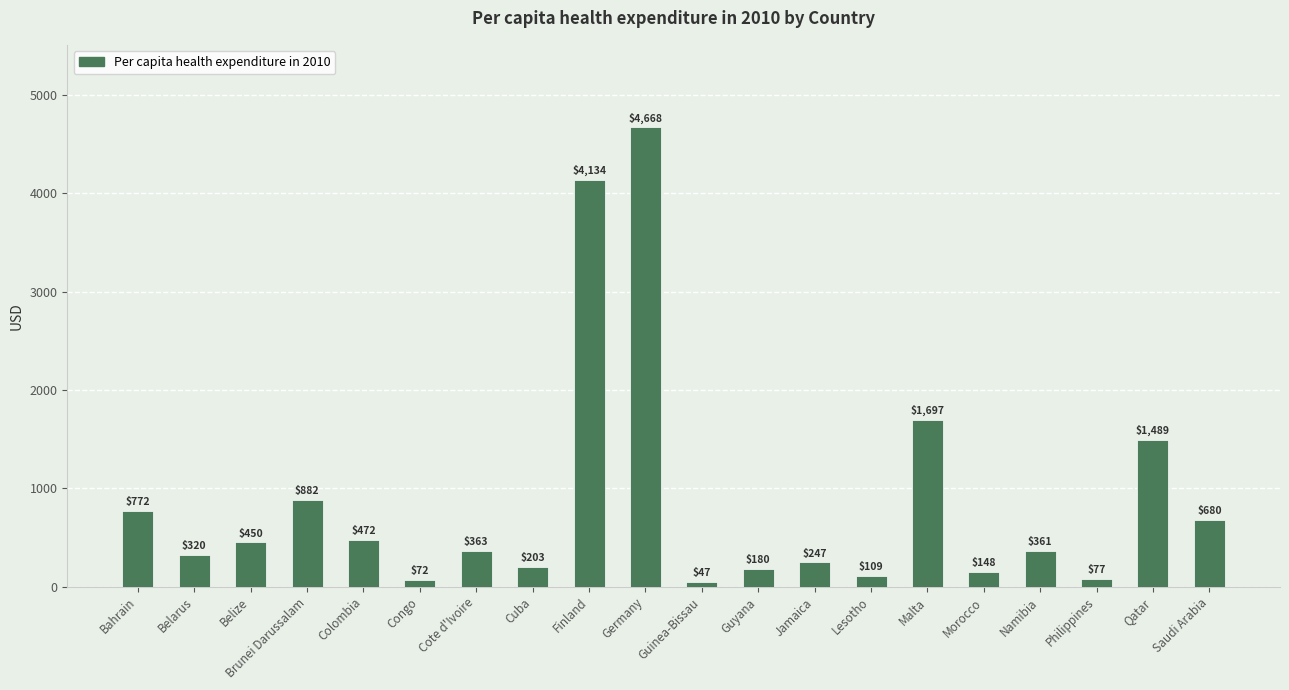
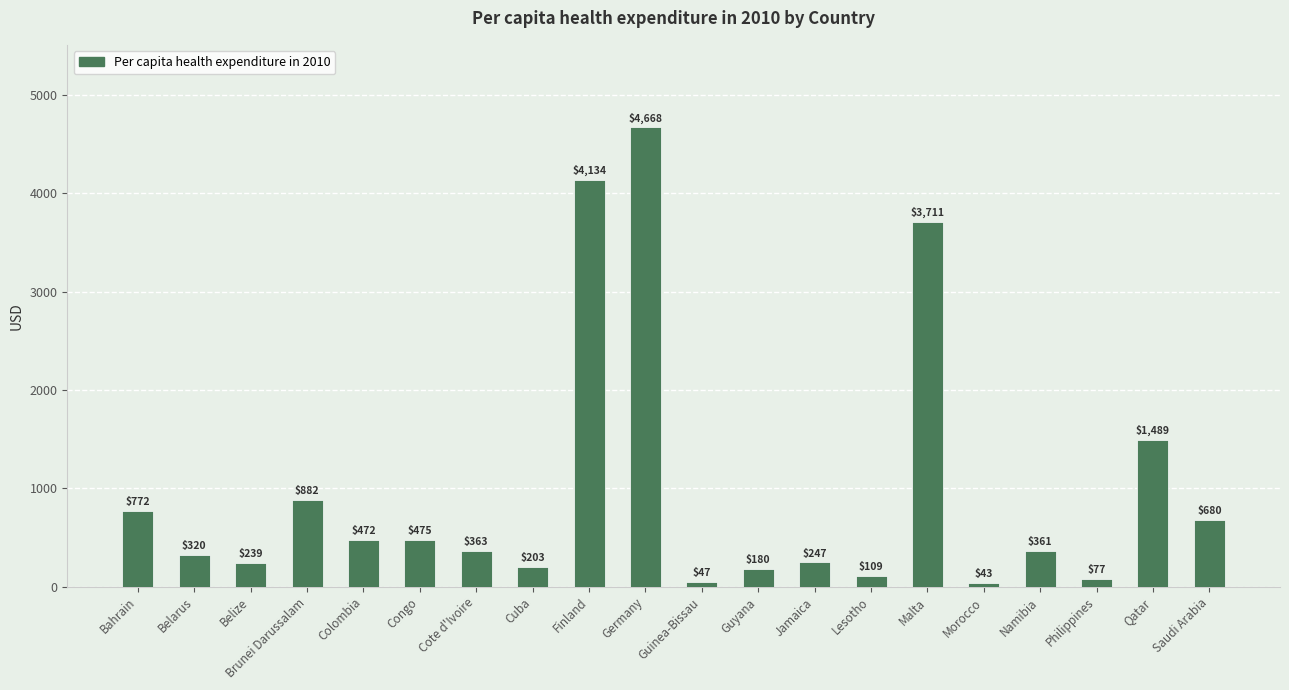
Belize: $450 -> $239
Congo: $72 -> $475
Malta: $1,697 -> $3,711
Morocco: $148 -> $43
